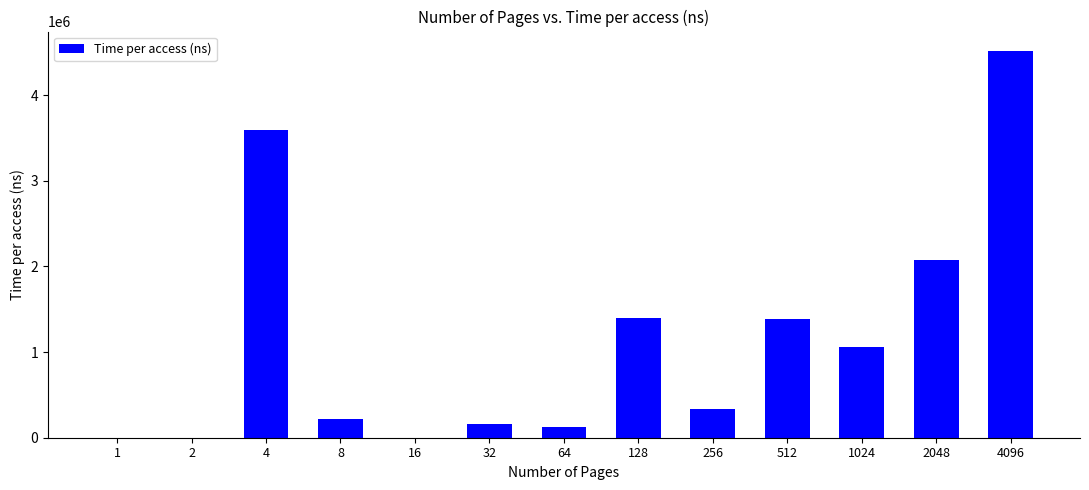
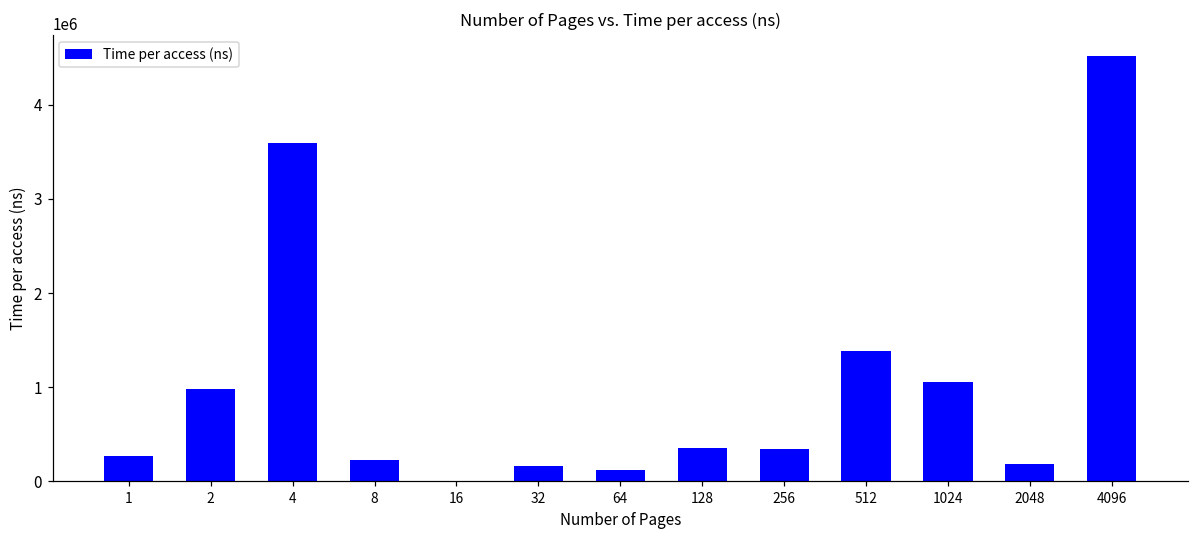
1: 0 -> 300000
2: 0 -> 1000000
128: 1400000 -> 400000
2048: 2100000 -> 200000
